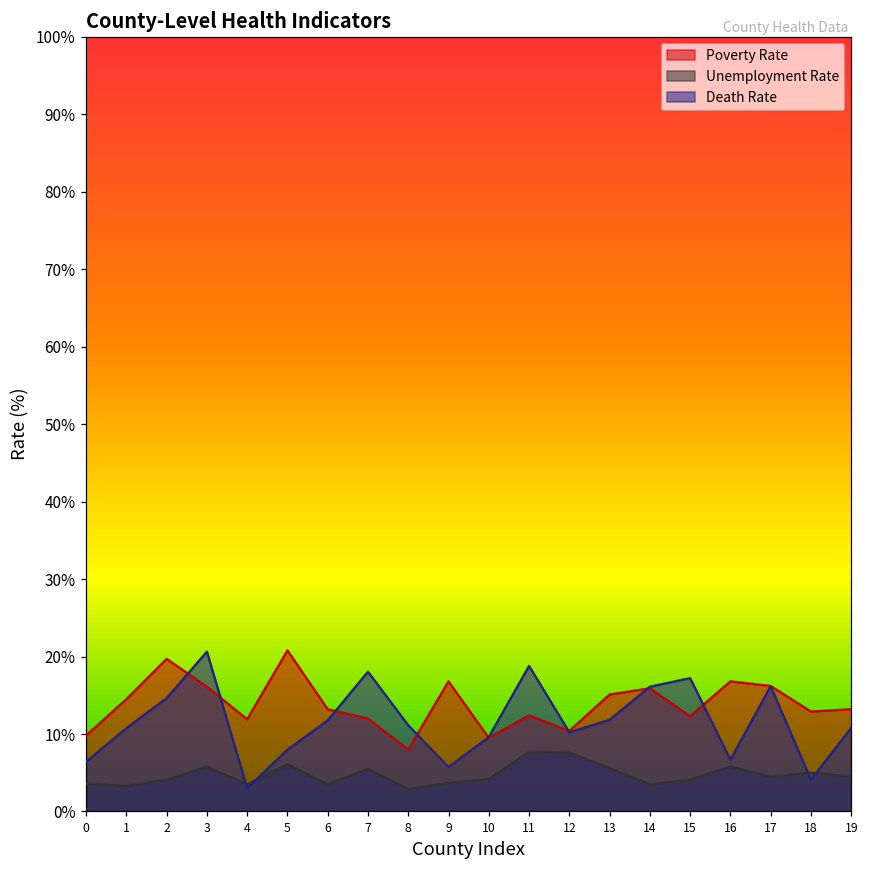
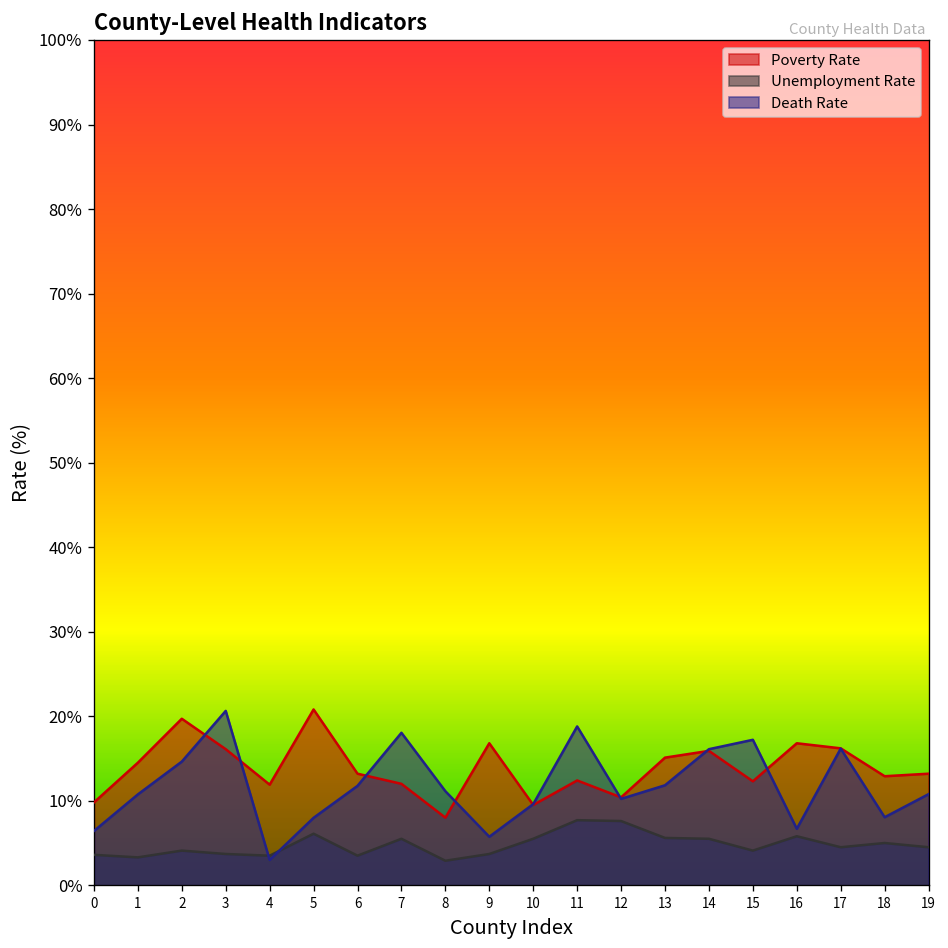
Unemployment Rate, 3: 6% -> 4%
Unemployment Rate, 10: 4% -> 6%
Unemployment Rate, 14: 4% -> 6%
Death Rate, 18: 4% -> 8%
